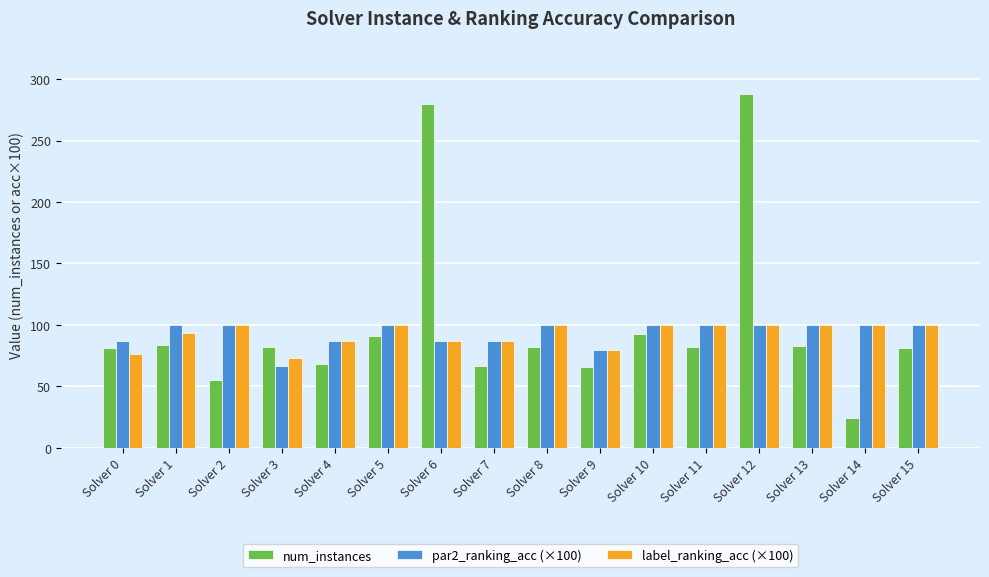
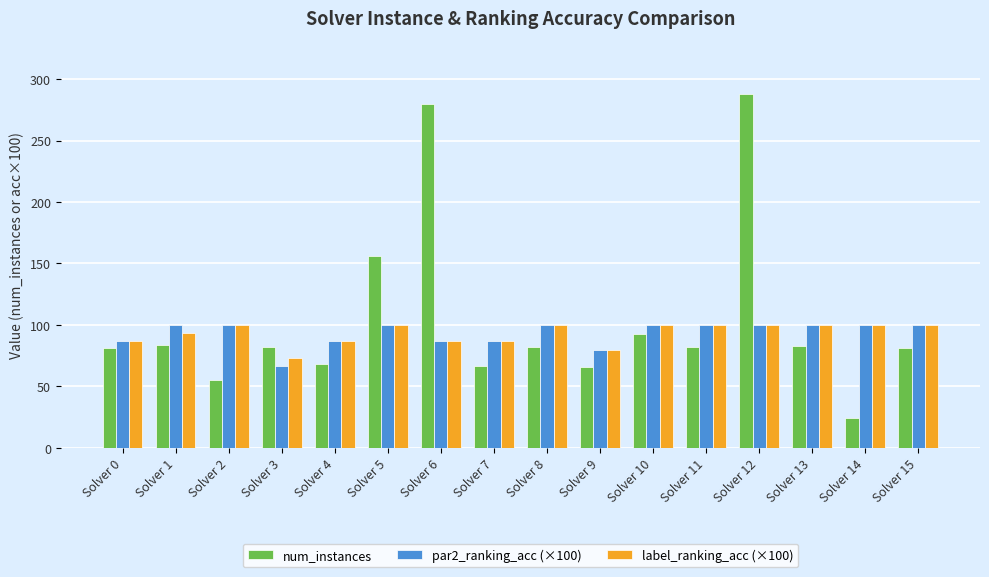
label_ranking_acc (×100), Solver 0: 76 -> 87
num_instances, Solver 5: 91 -> 156
